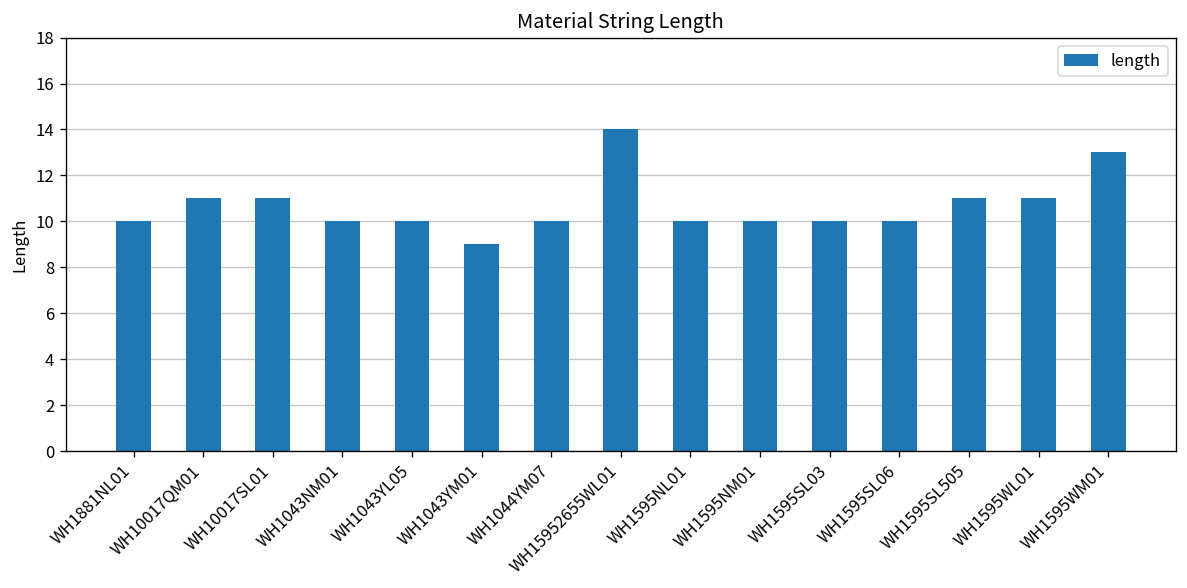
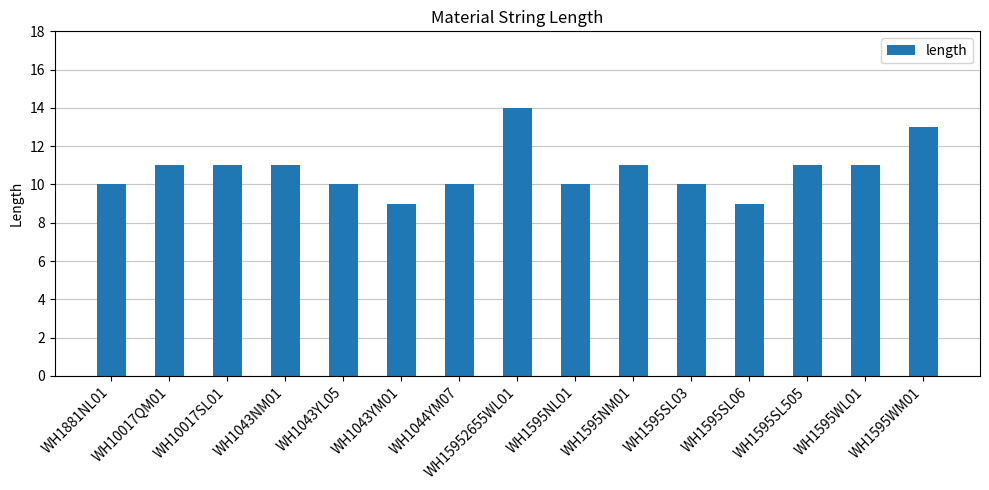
WH1043NM01: 10 -> 11
WH1595NM01: 10 -> 11
WH1595SL06: 10 -> 9
